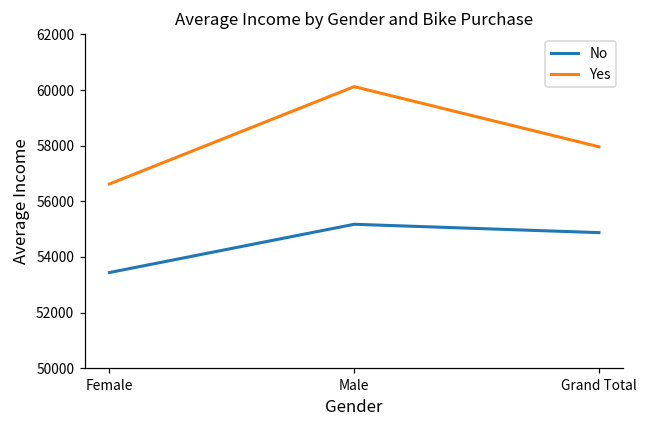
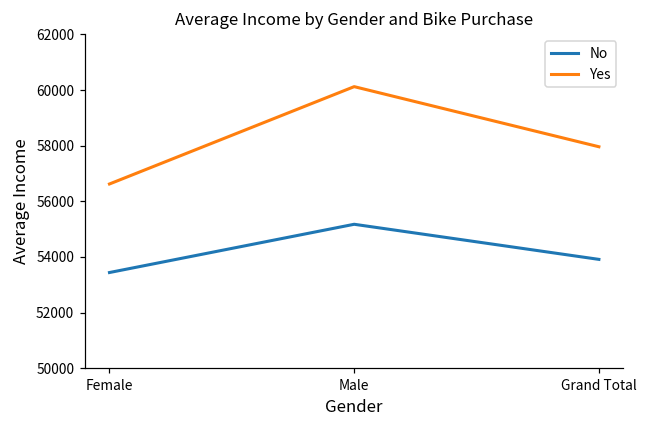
No, Grand Total: 54900 -> 53900
